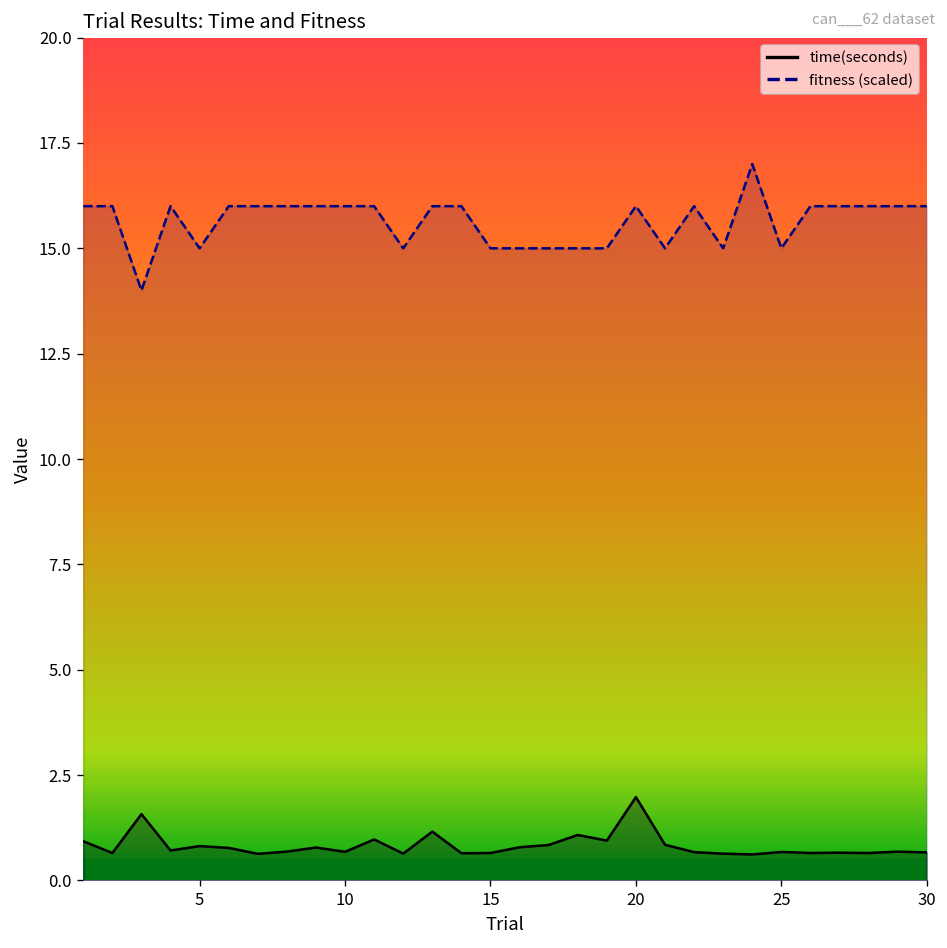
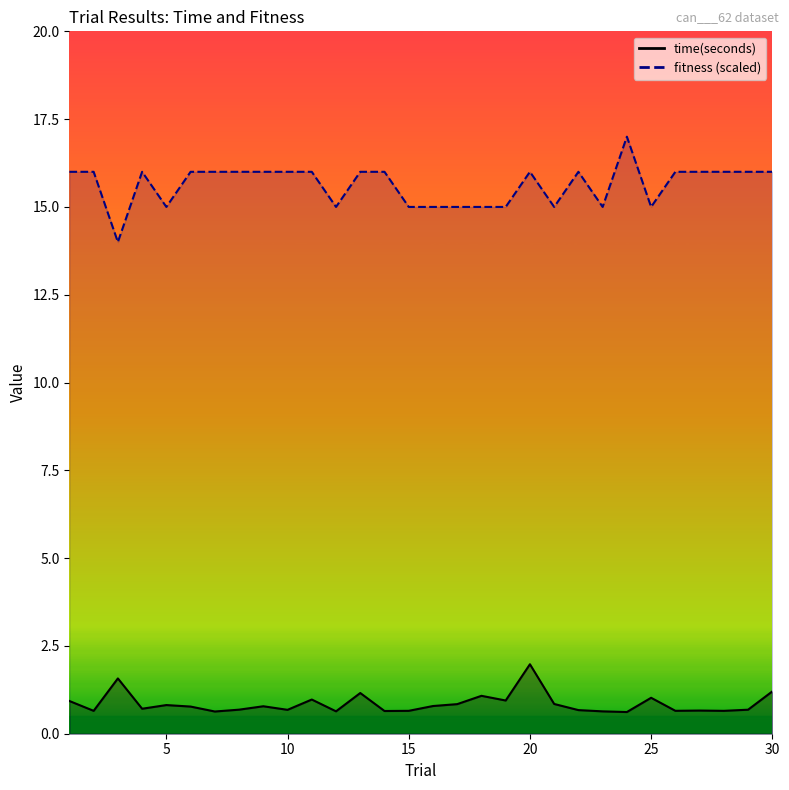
time(seconds), 25: 0.7 -> 1.0
time(seconds), 30: 0.7 -> 1.2
